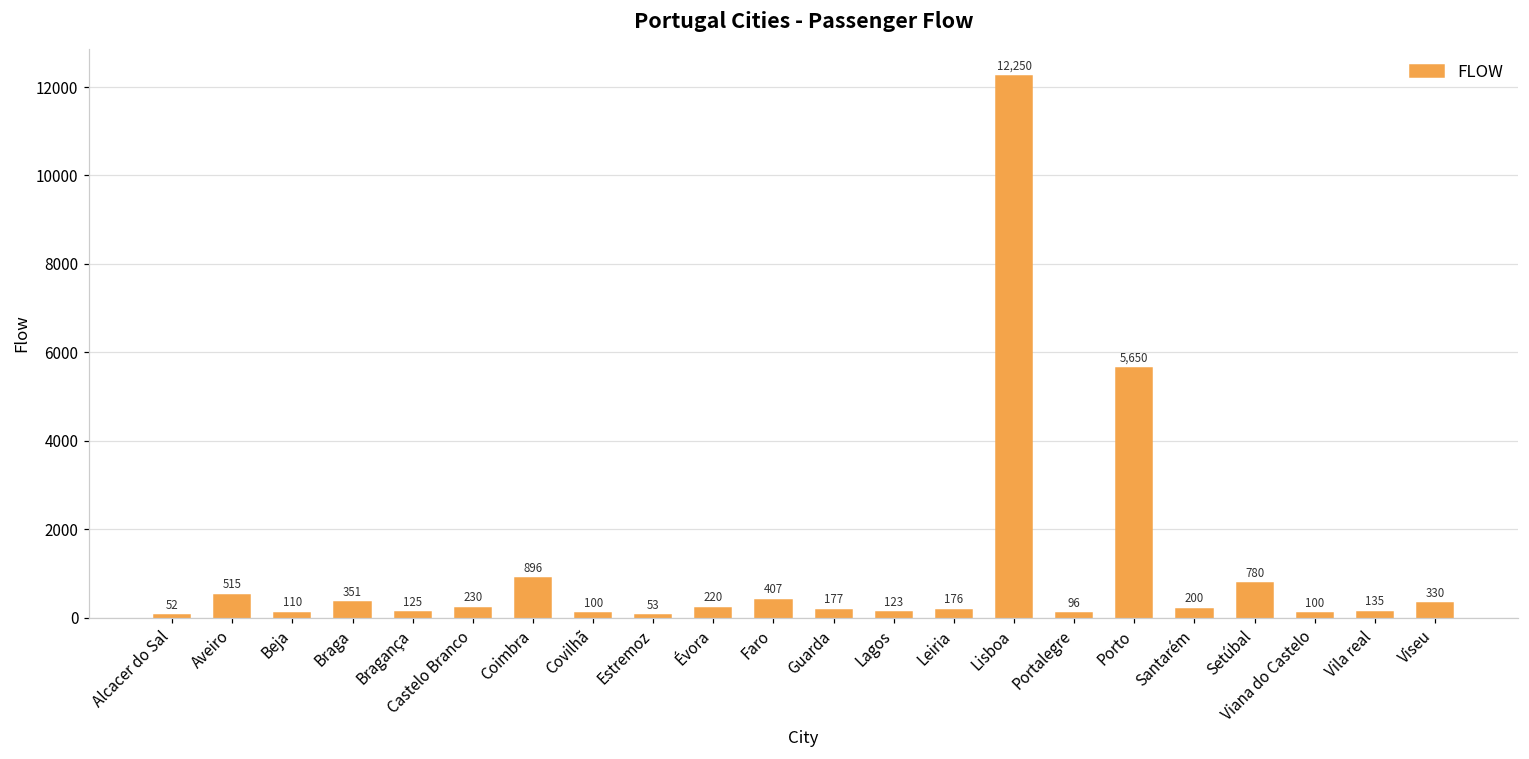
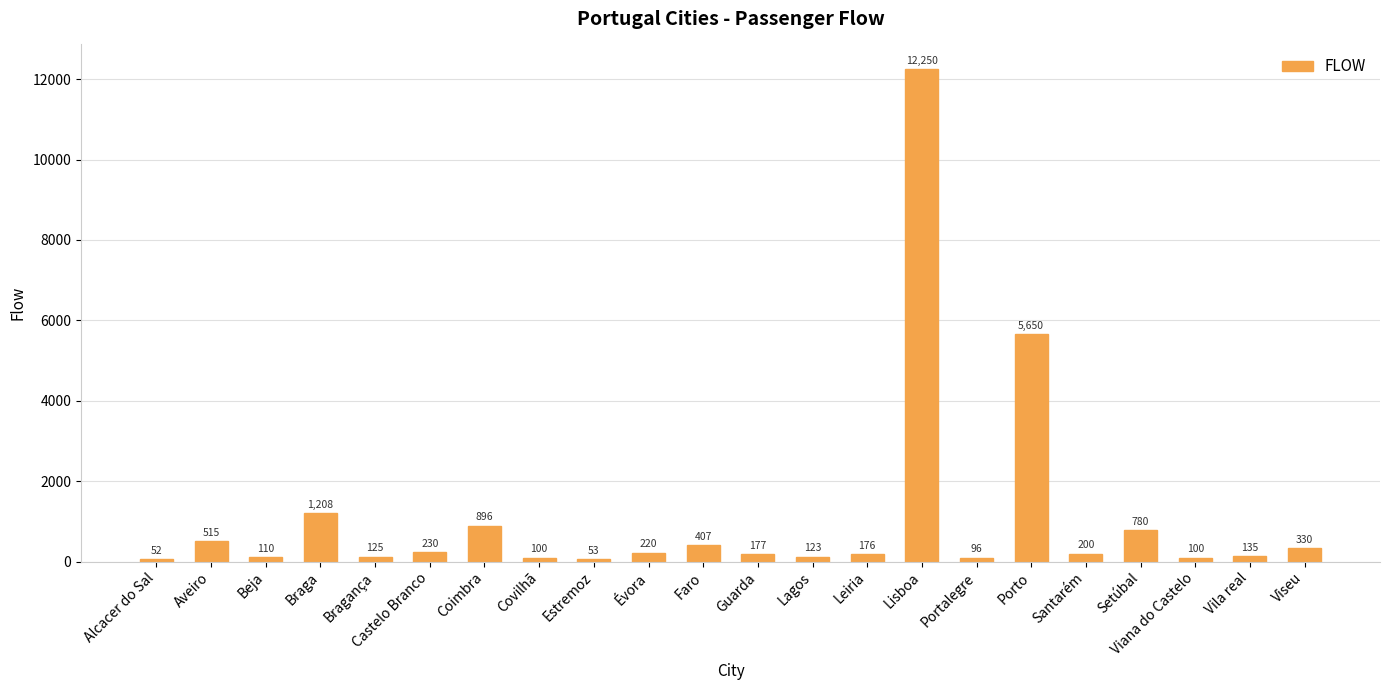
Braga: 351 -> 1,208
